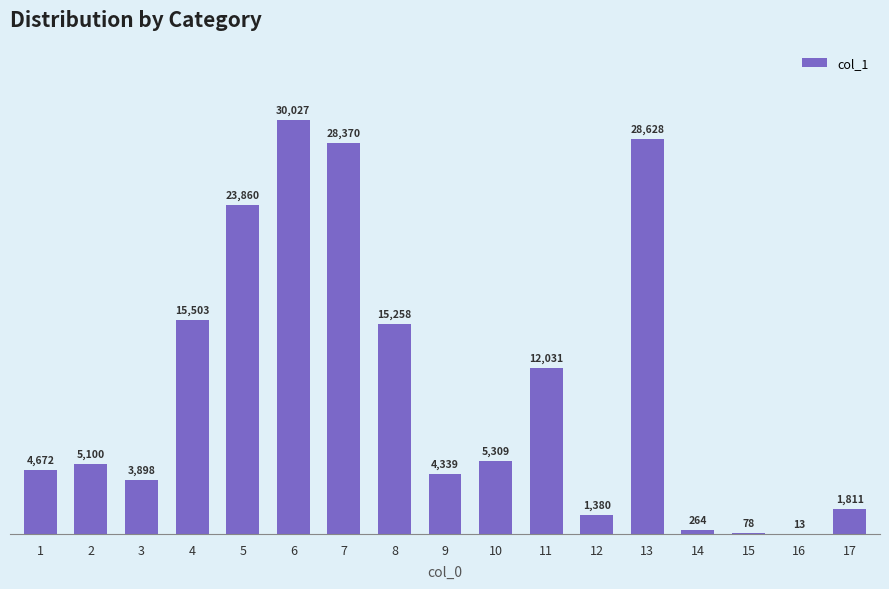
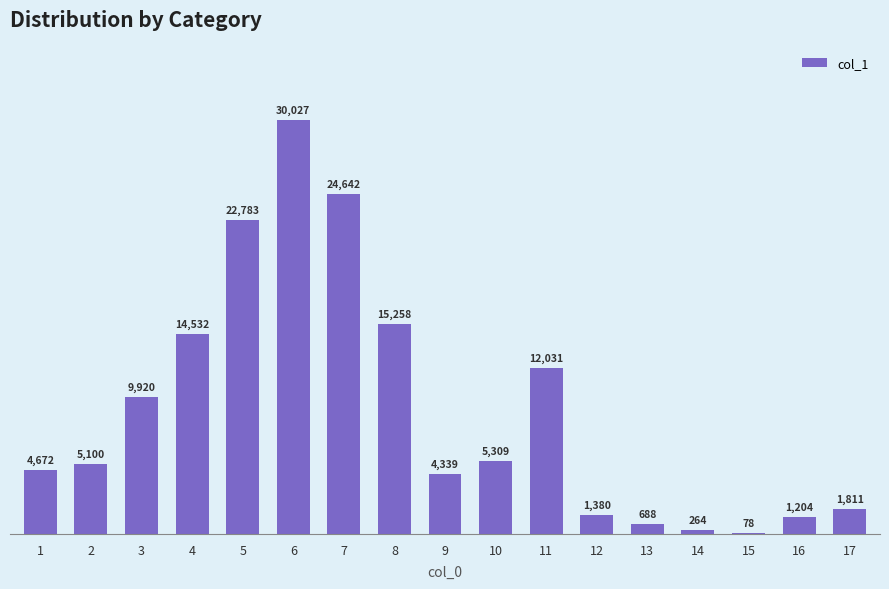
3: 3,898 -> 9,920
4: 15,503 -> 14,532
5: 23,860 -> 22,783
7: 28,370 -> 24,642
13: 28,628 -> 688
16: 13 -> 1,204
